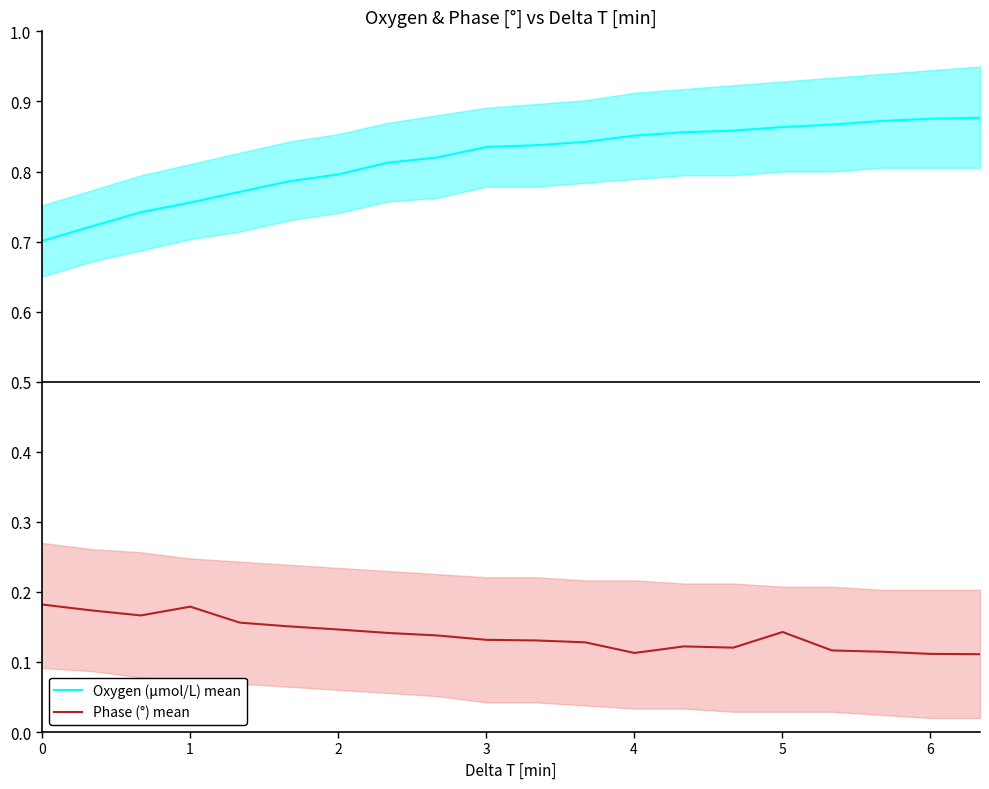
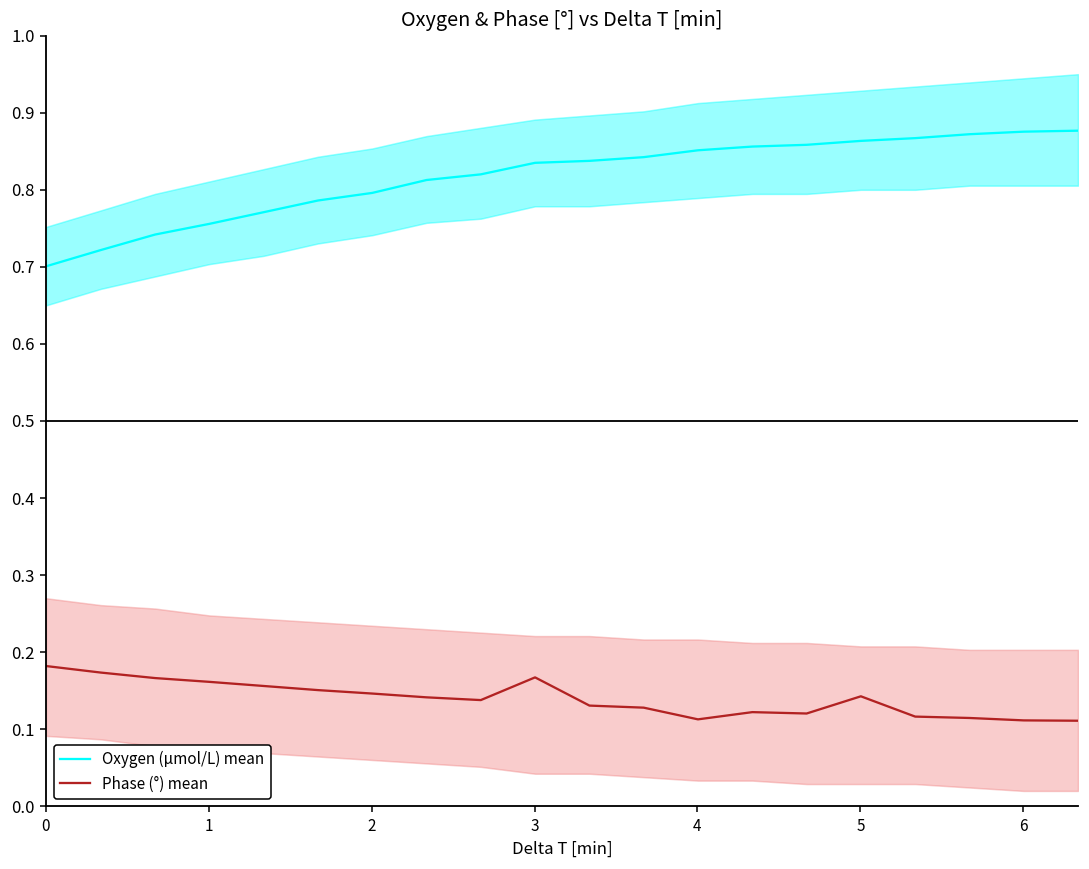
Phase (°) mean, 1: 0.18 -> 0.16
Phase (°) mean, 3: 0.13 -> 0.17
